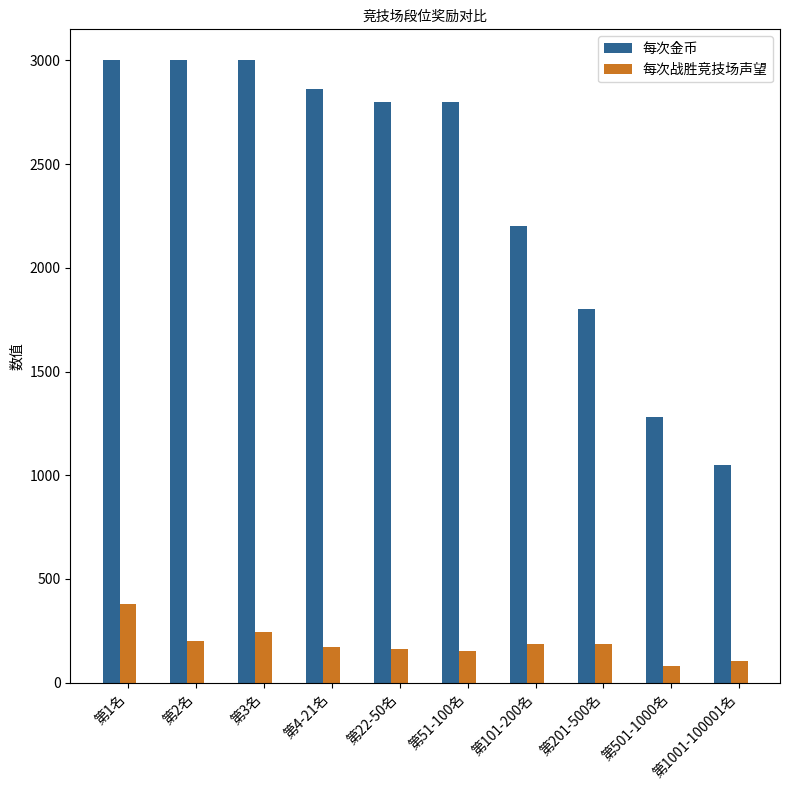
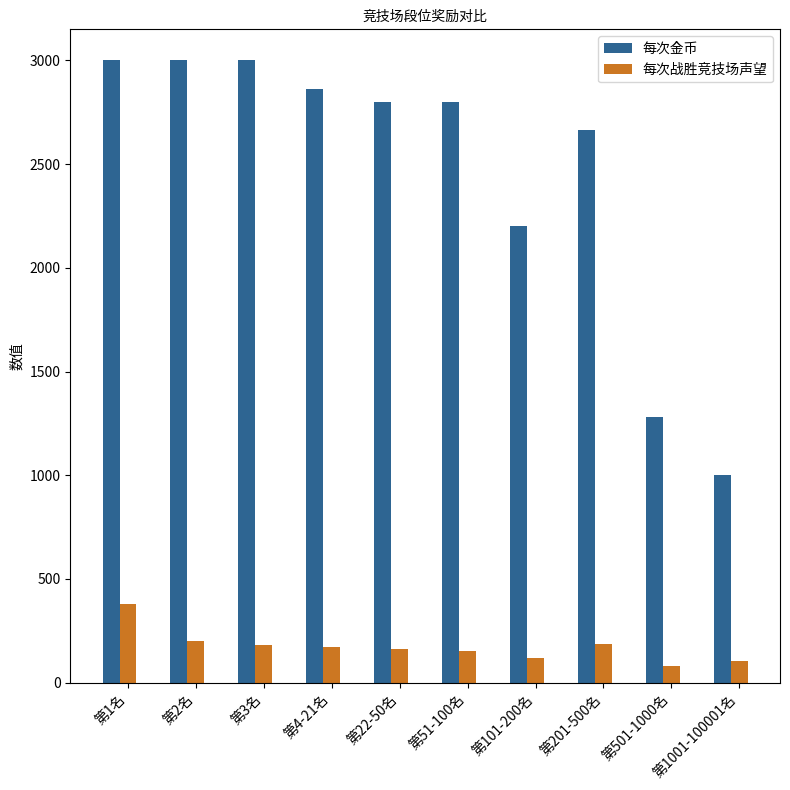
每次战胜竞技场声望, 第3名: 240 -> 180
每次战胜竞技场声望, 第101-200名: 190 -> 120
每次金币, 第201-500名: 1800 -> 2660
每次金币, 第1001-100001名: 1050 -> 1000
